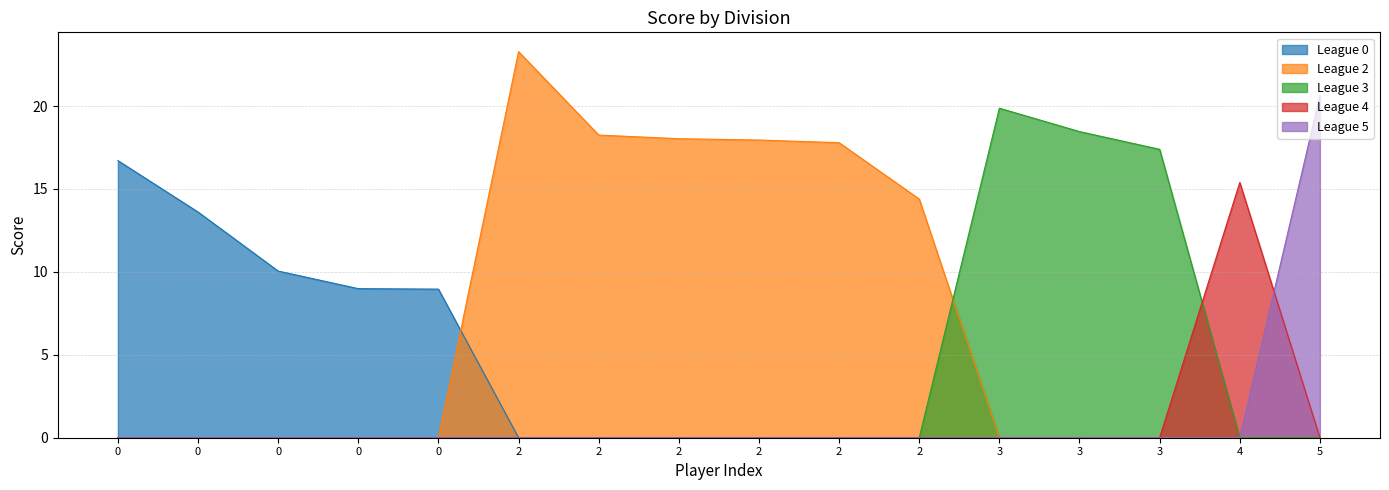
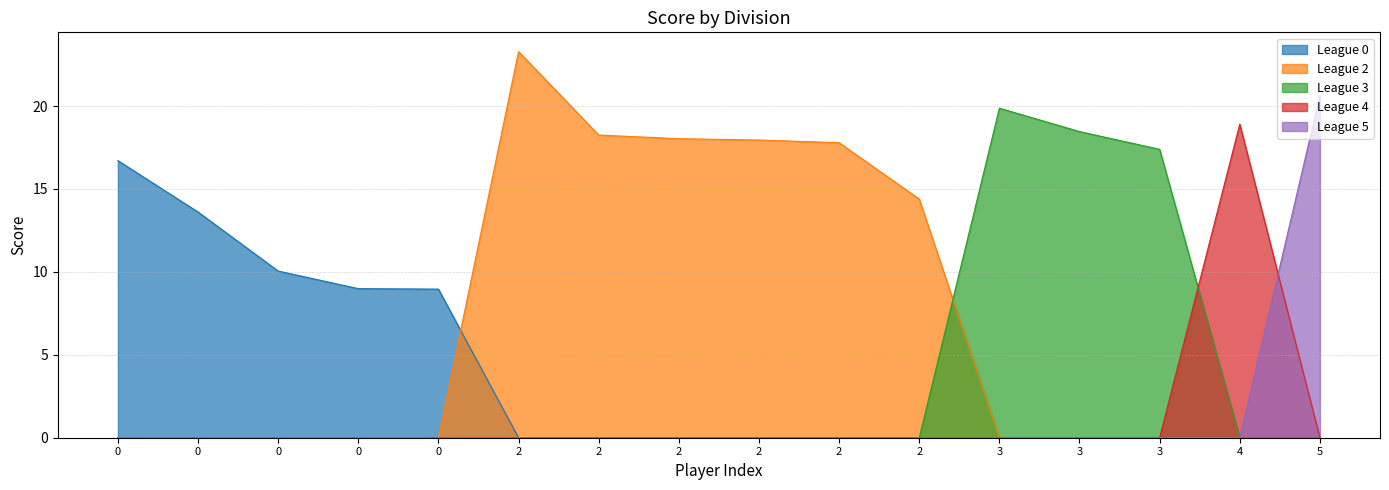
League 4, 4: 15.4 -> 18.9
